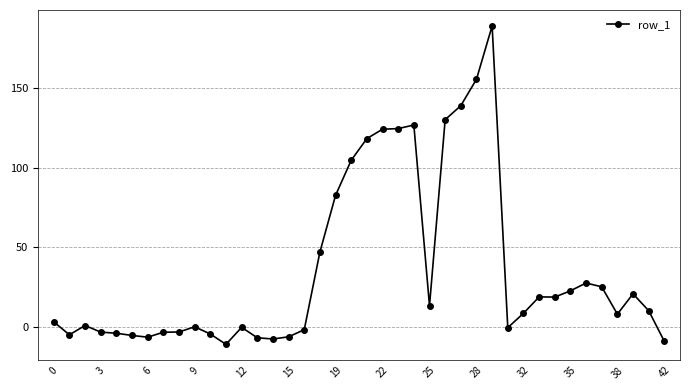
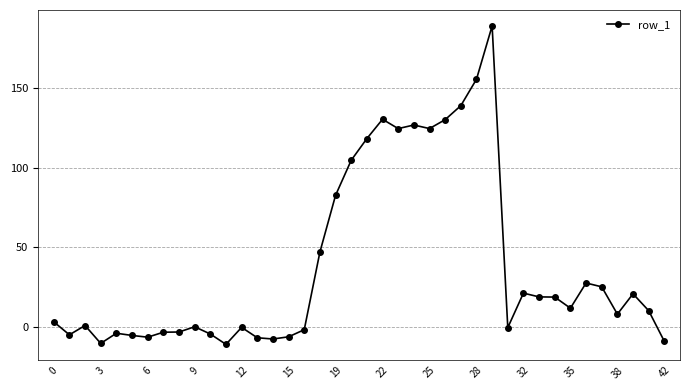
3: -3 -> -11
22: 124 -> 130
25: 13 -> 125
32: 8 -> 21
35: 22 -> 12
